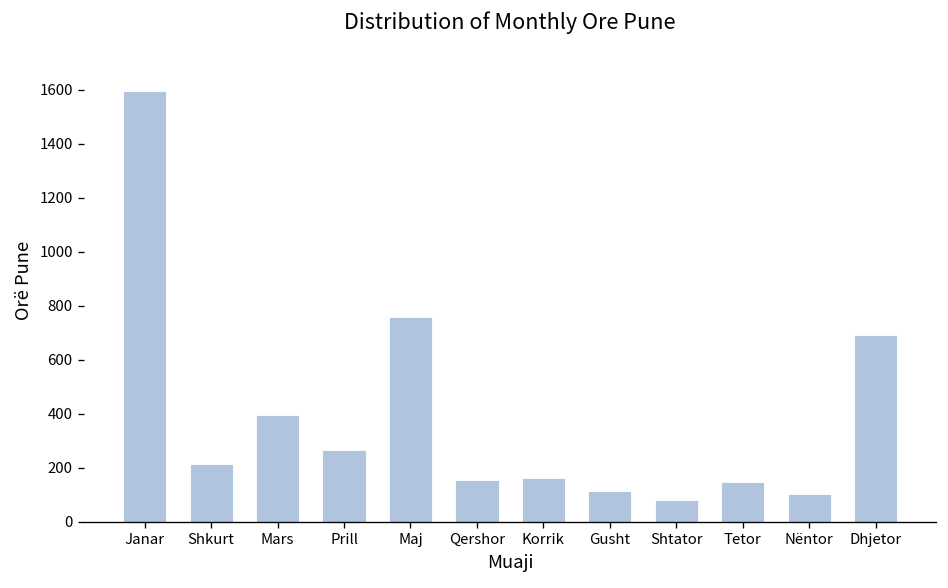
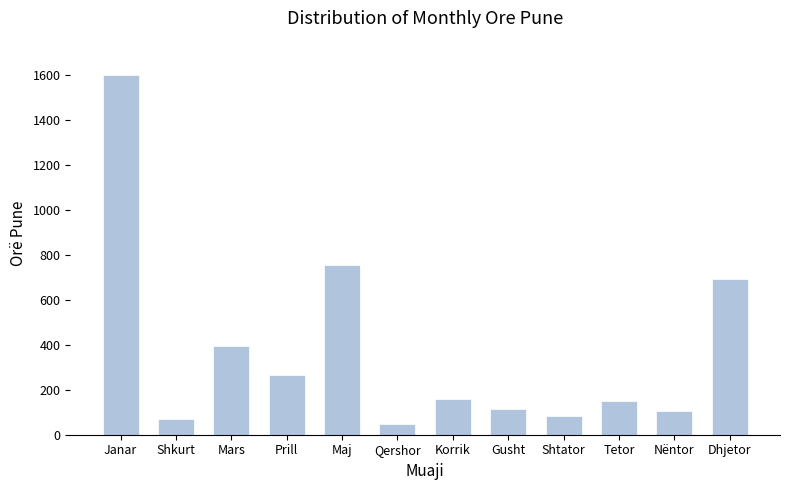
Shkurt: 210 -> 70
Qershor: 160 -> 50
